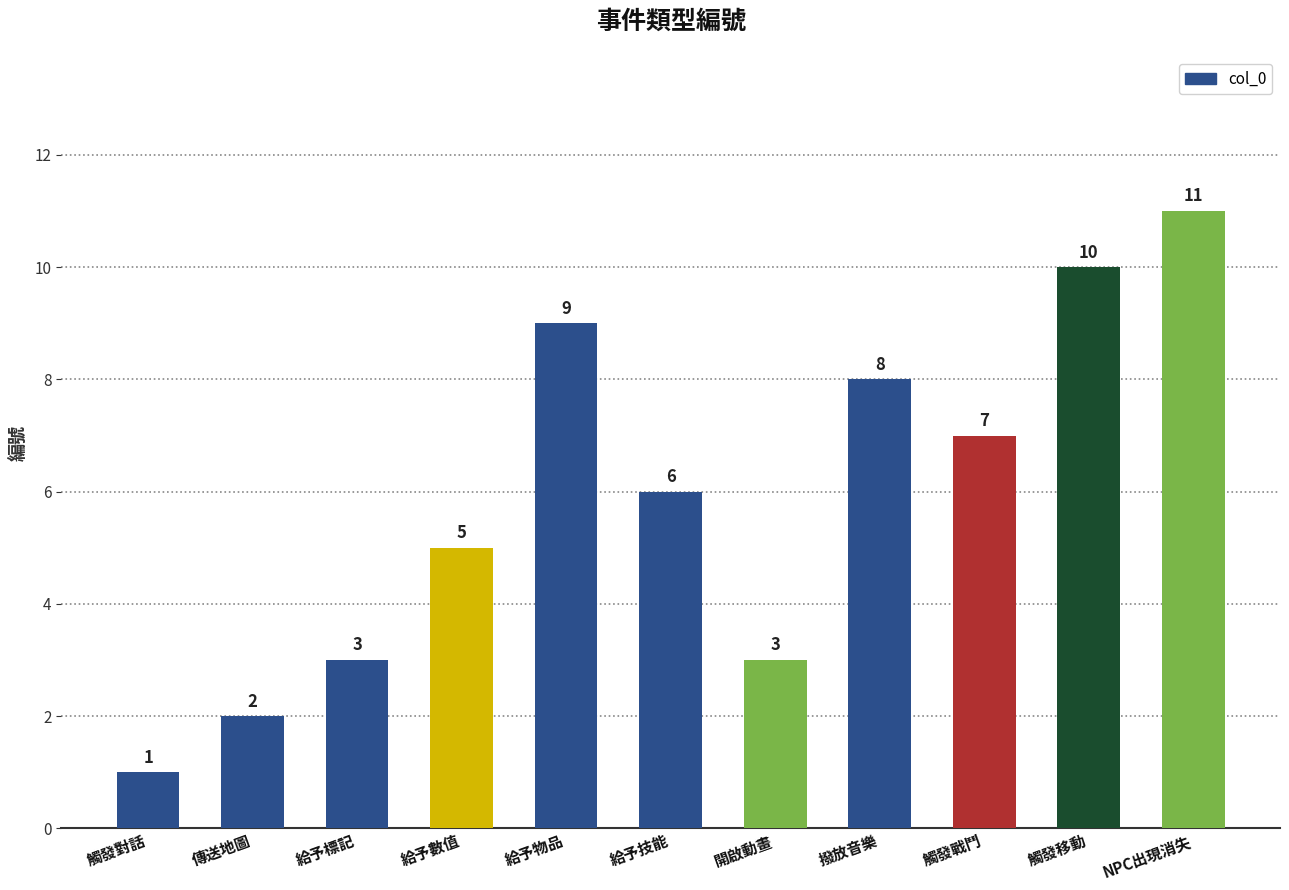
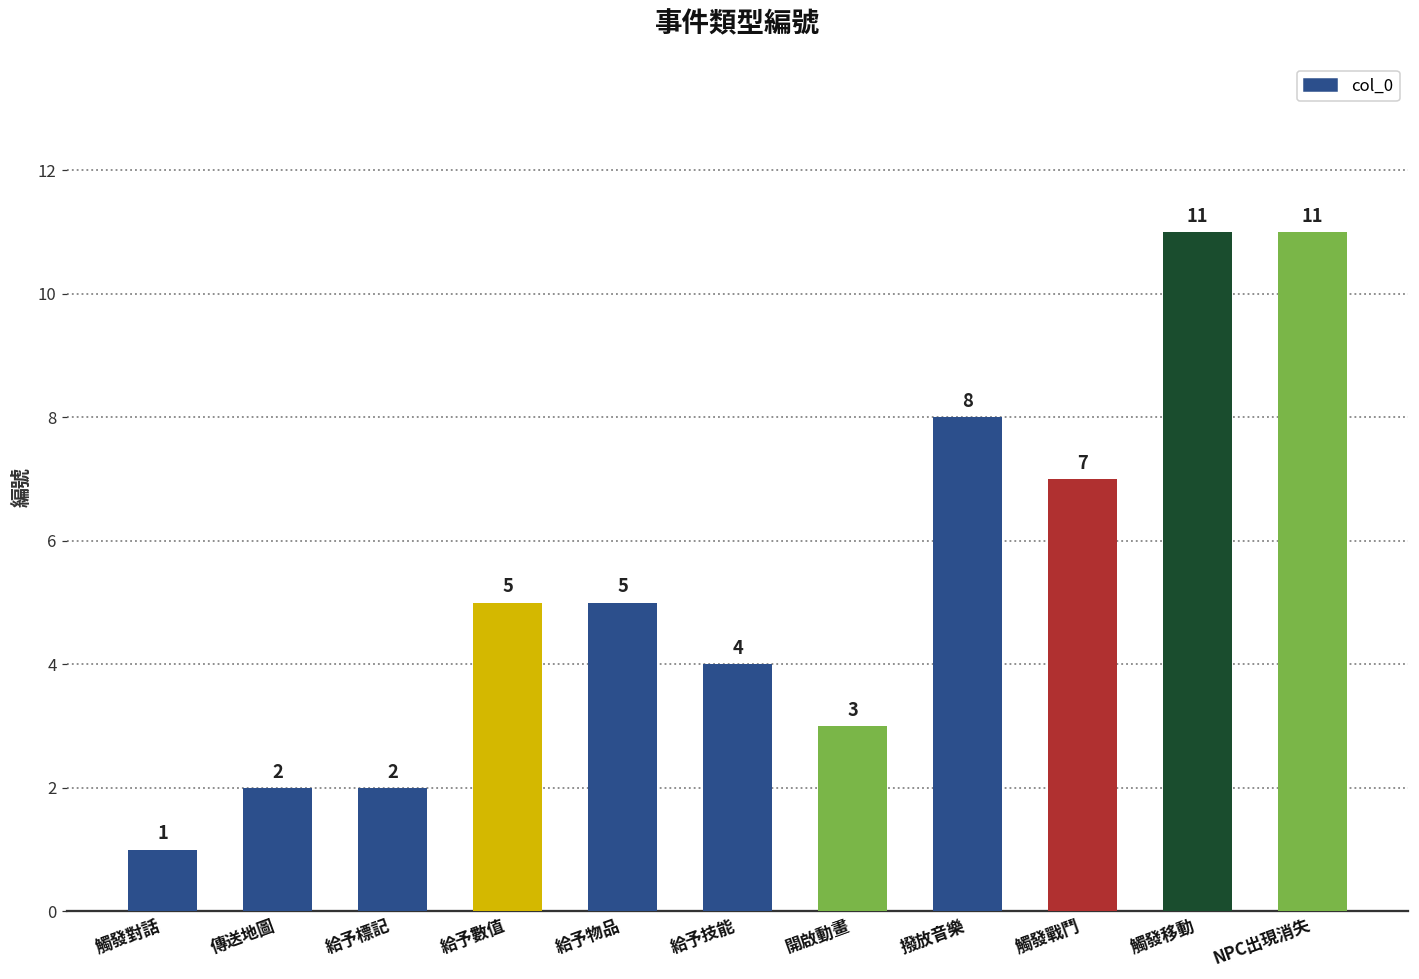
給予標記: 3 -> 2
給予物品: 9 -> 5
給予技能: 6 -> 4
觸發移動: 10 -> 11
